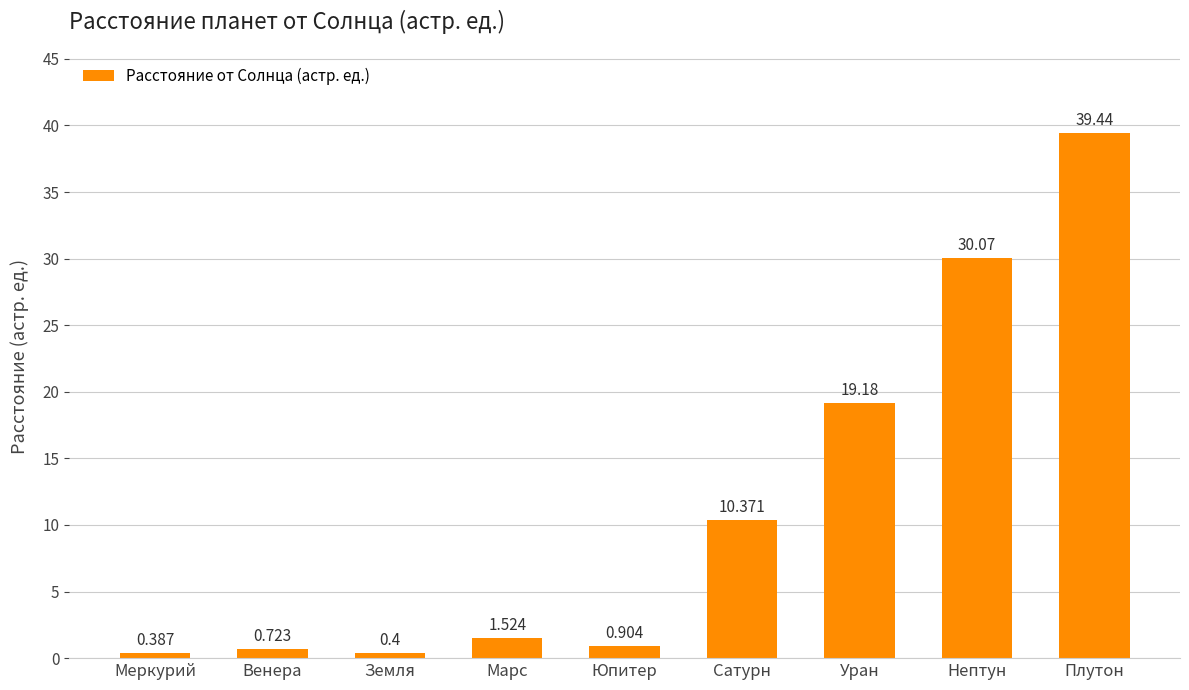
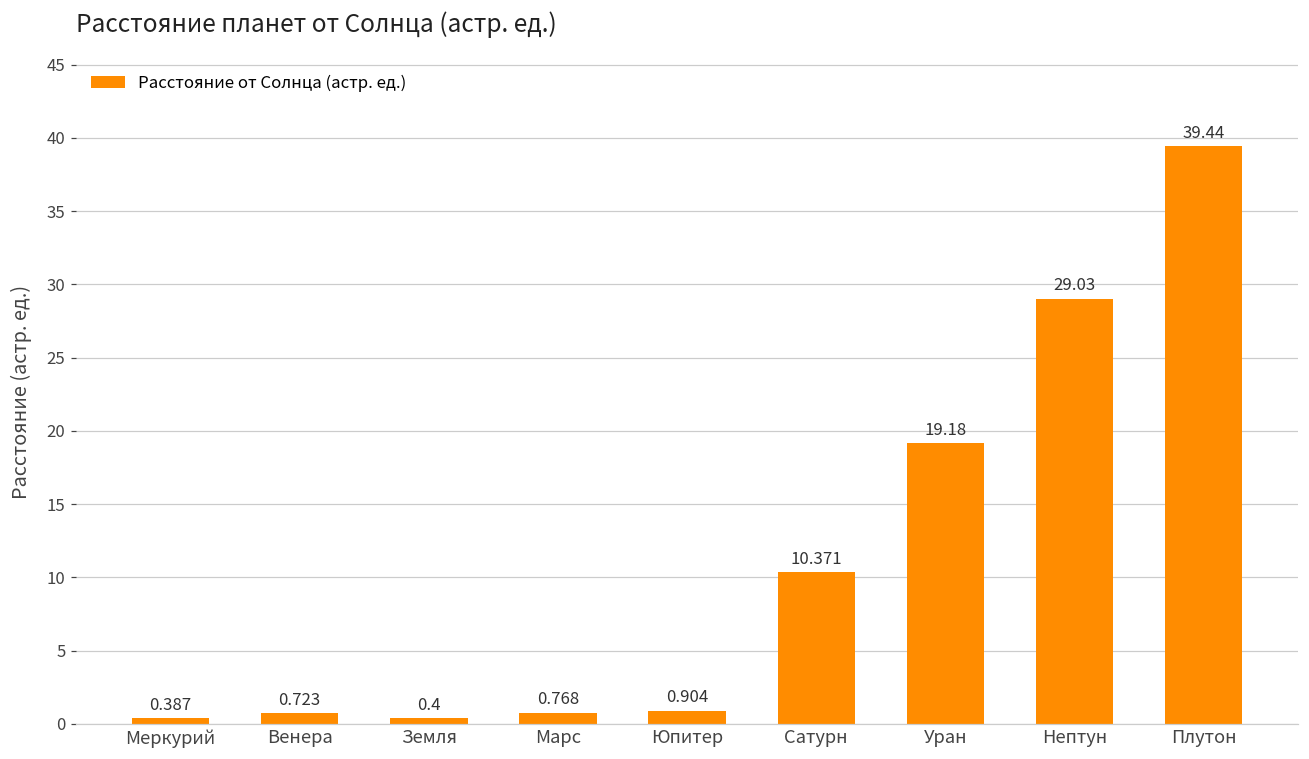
Марс: 1.524 -> 0.768
Нептун: 30.07 -> 29.03
